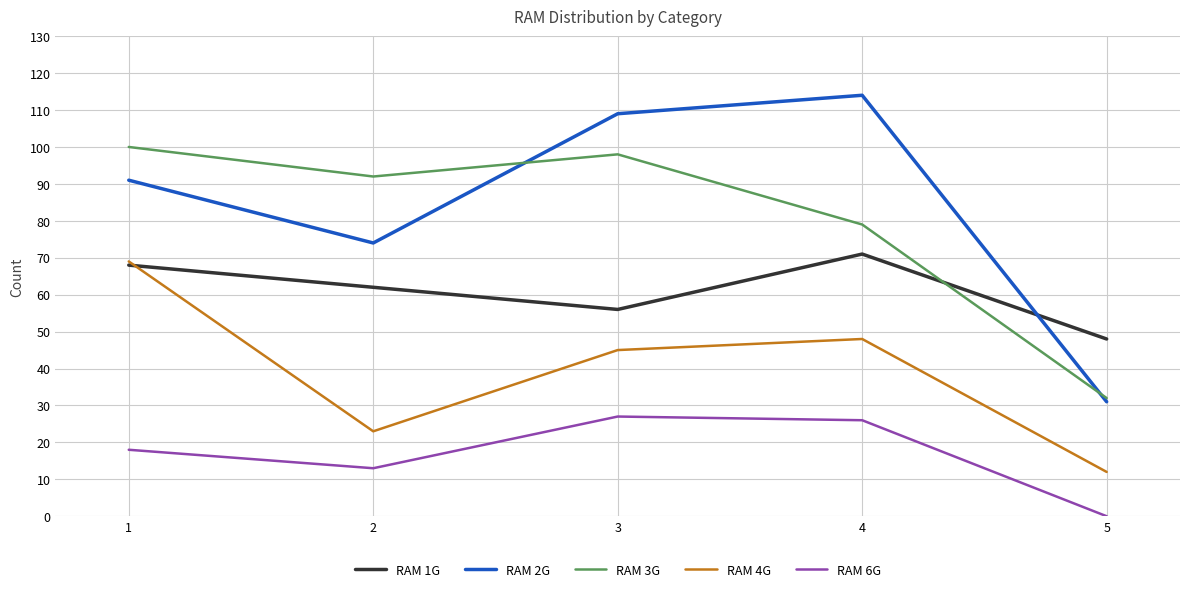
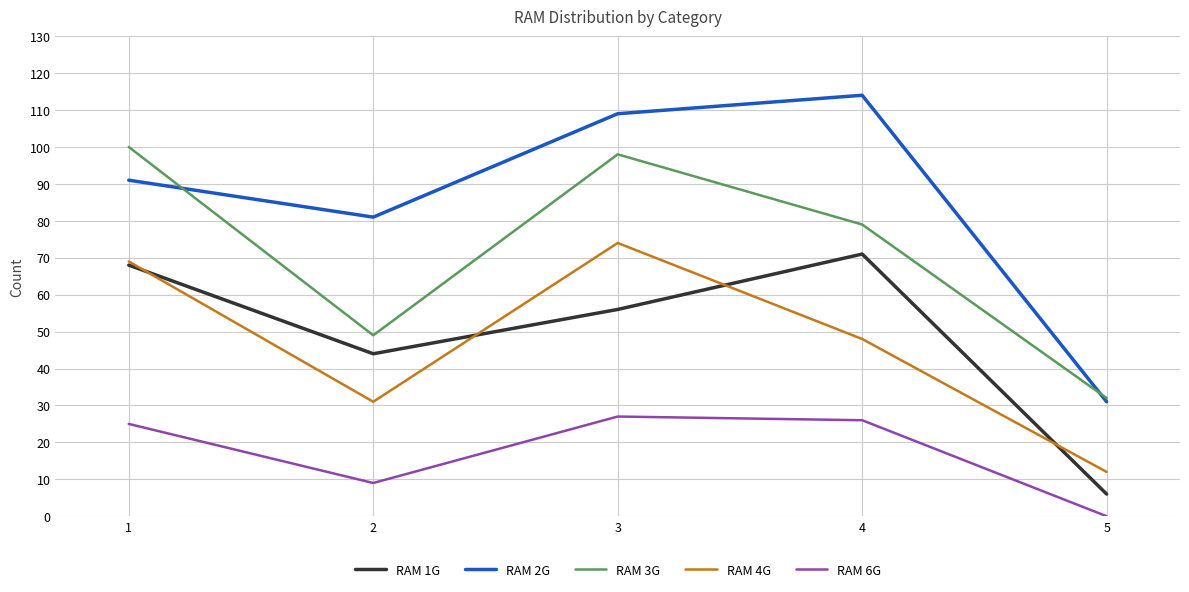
RAM 6G, 1: 18 -> 25
RAM 1G, 2: 62 -> 44
RAM 2G, 2: 74 -> 81
RAM 3G, 2: 92 -> 49
RAM 4G, 2: 23 -> 31
RAM 6G, 2: 13 -> 9
RAM 4G, 3: 45 -> 74
RAM 1G, 5: 48 -> 6
